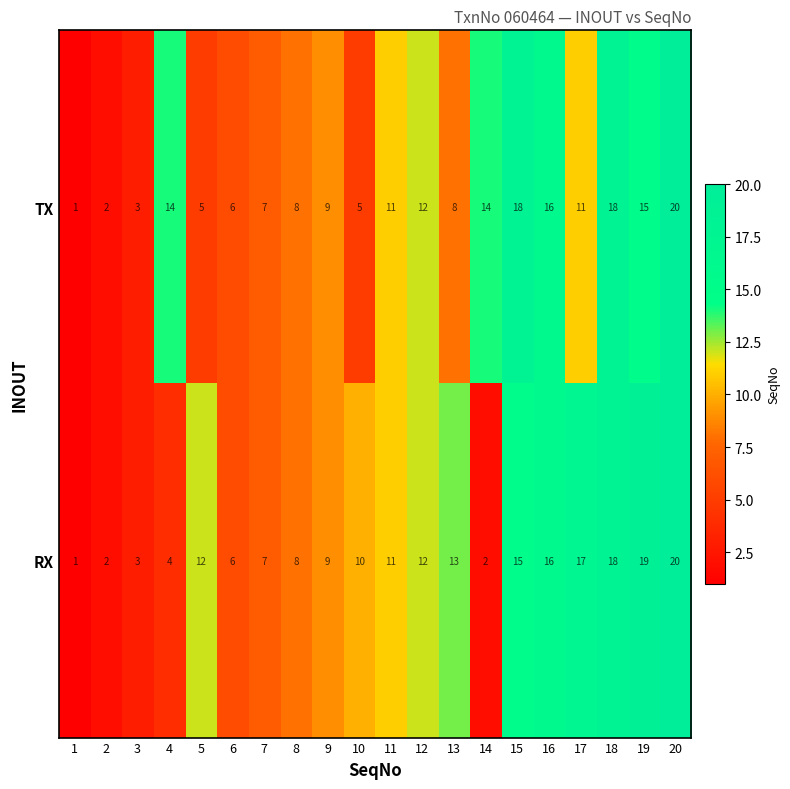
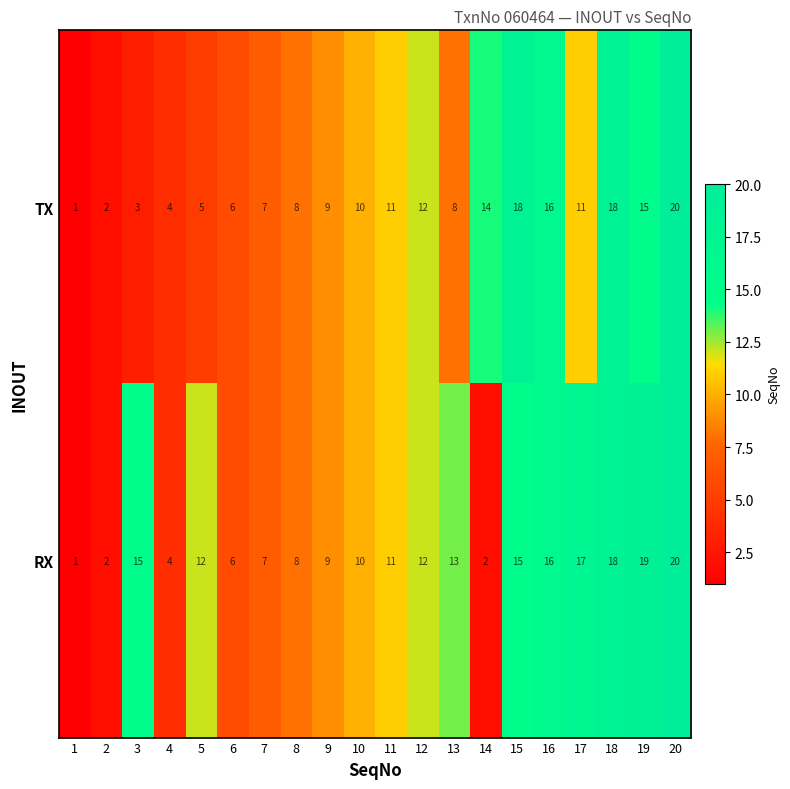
TX, 4: 14 -> 4
TX, 10: 5 -> 10
RX, 3: 3 -> 15
